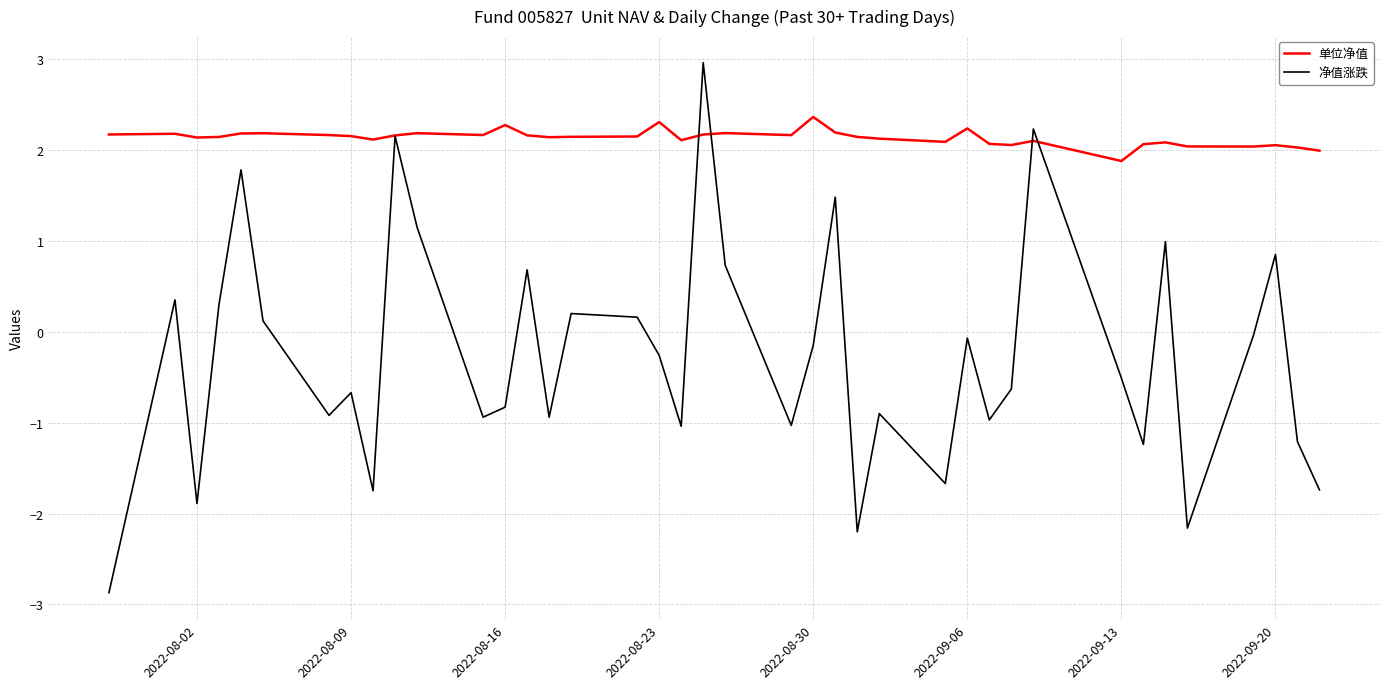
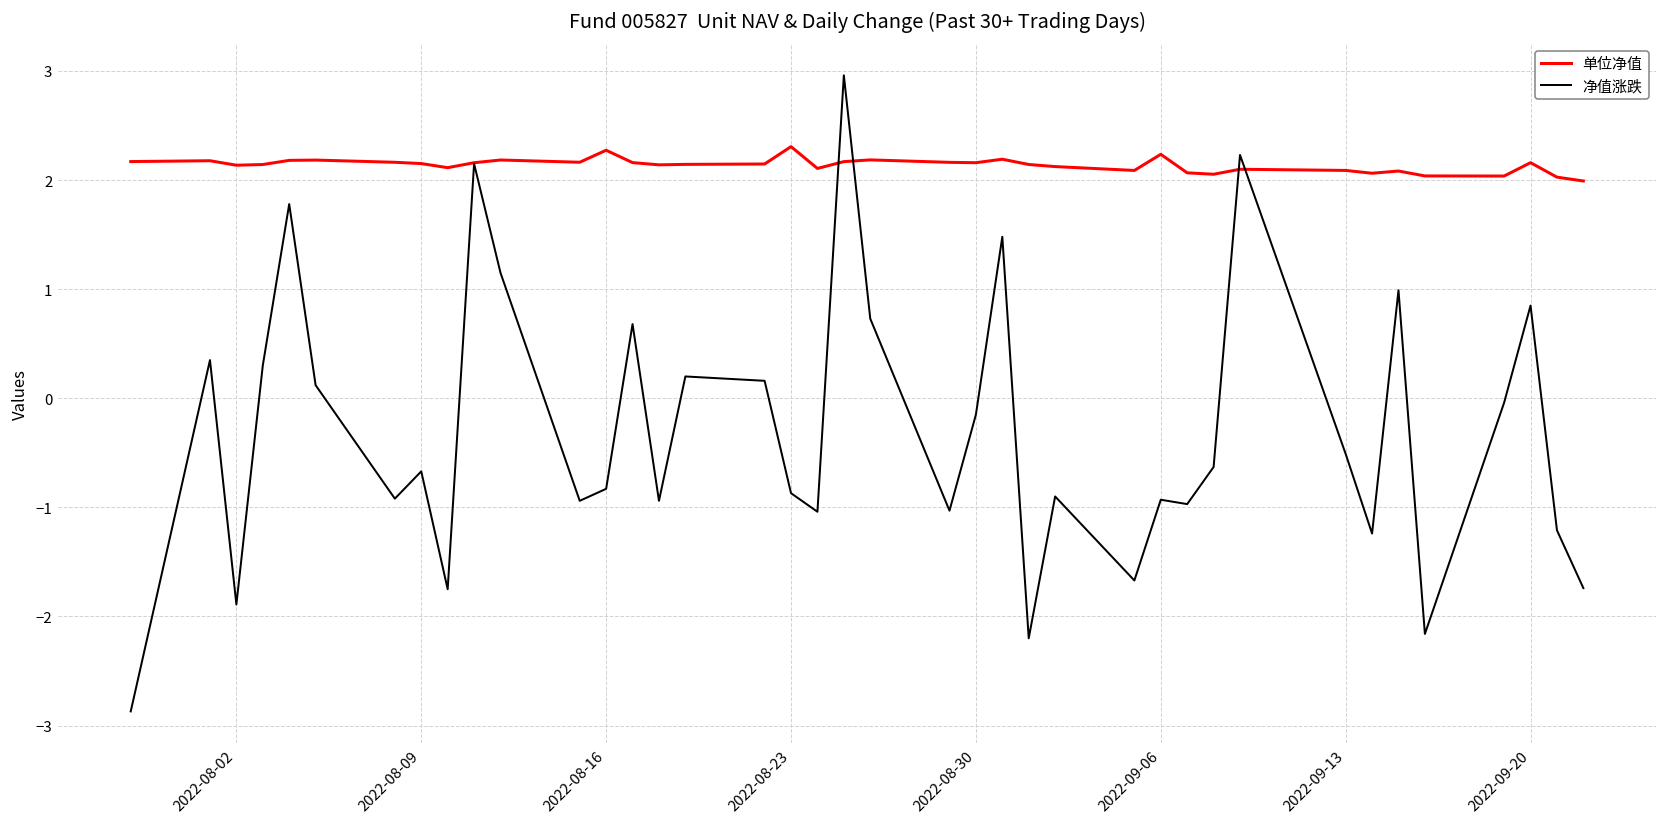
净值涨跌, 2022-08-23: -0.3 -> -0.9
单位净值, 2022-08-30: 2.4 -> 2.2
净值涨跌, 2022-09-06: -0.1 -> -0.9
单位净值, 2022-09-13: 1.9 -> 2.1
单位净值, 2022-09-20: 2.1 -> 2.2
